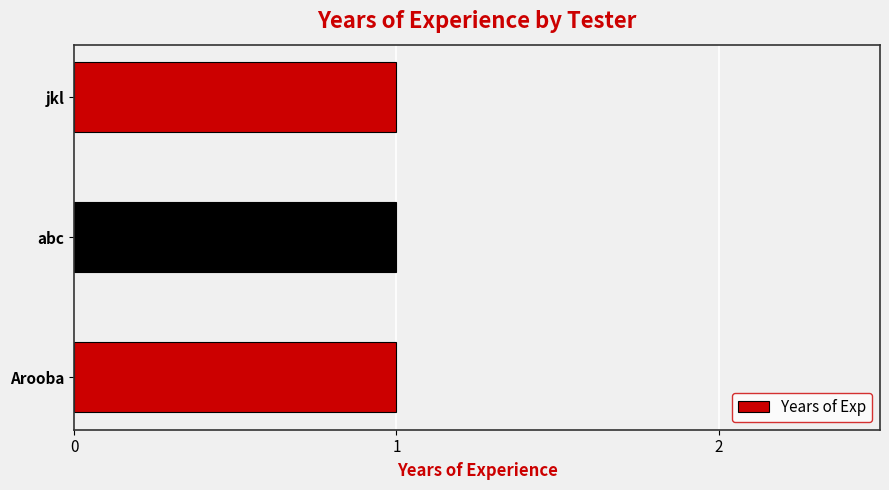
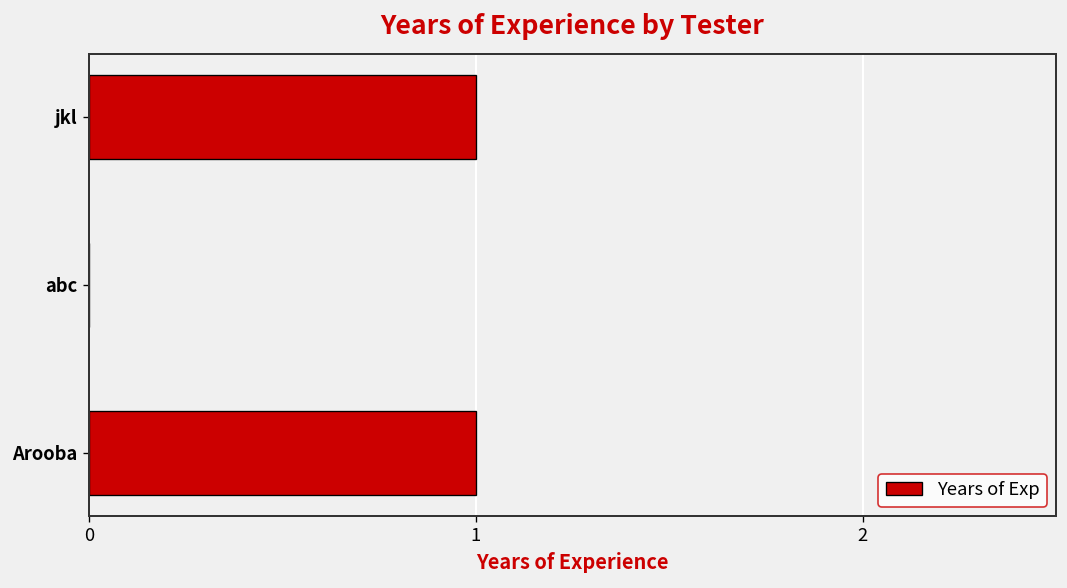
abc: 1 -> 0
